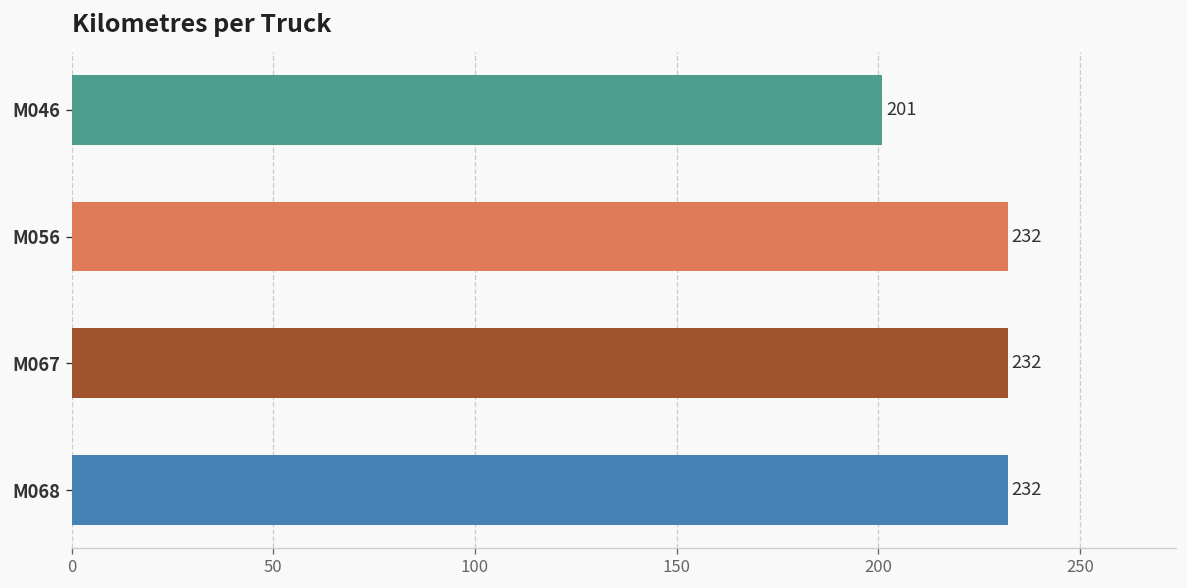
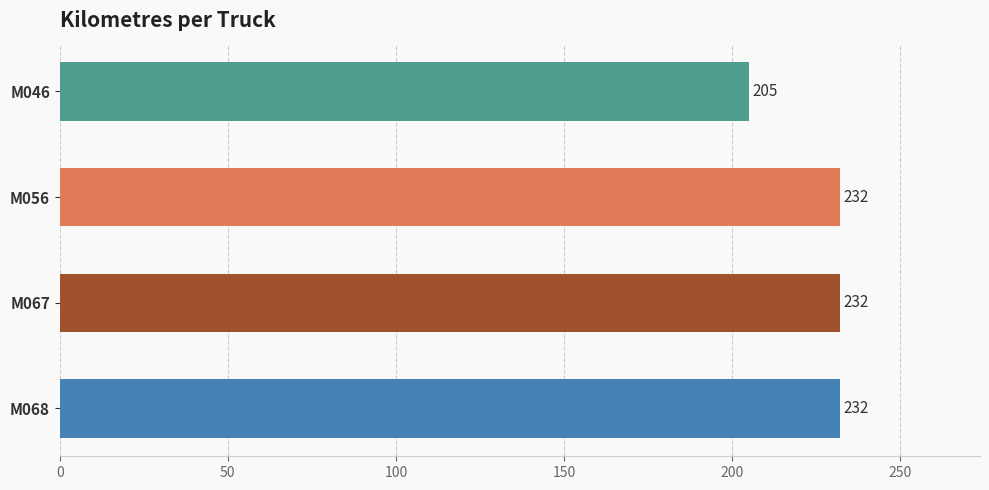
M046: 201 -> 205
